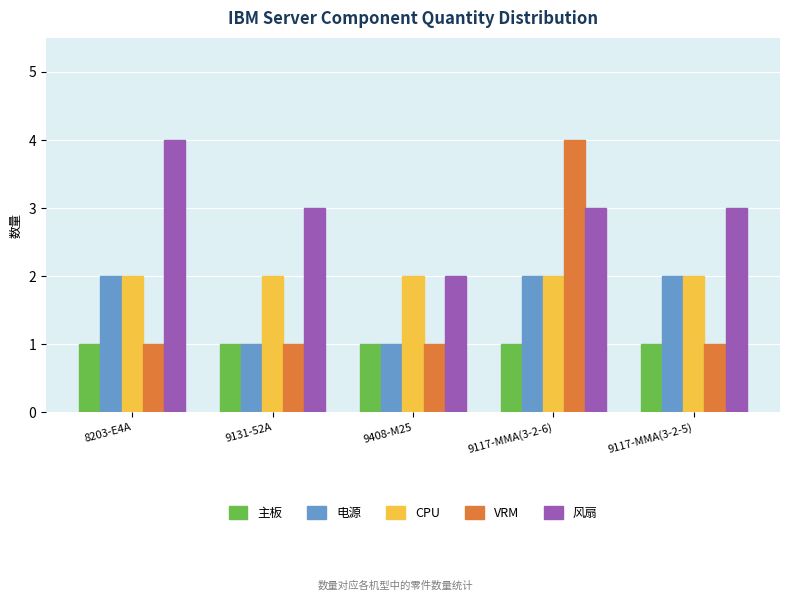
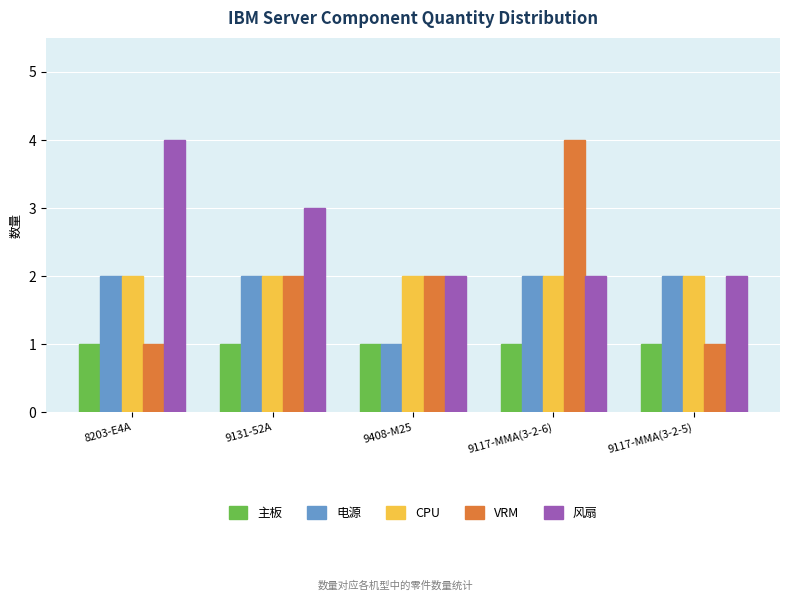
电源, 9131-52A: 1 -> 2
VRM, 9131-52A: 1 -> 2
VRM, 9408-M25: 1 -> 2
风扇, 9117-MMA(3-2-6): 3 -> 2
风扇, 9117-MMA(3-2-5): 3 -> 2
